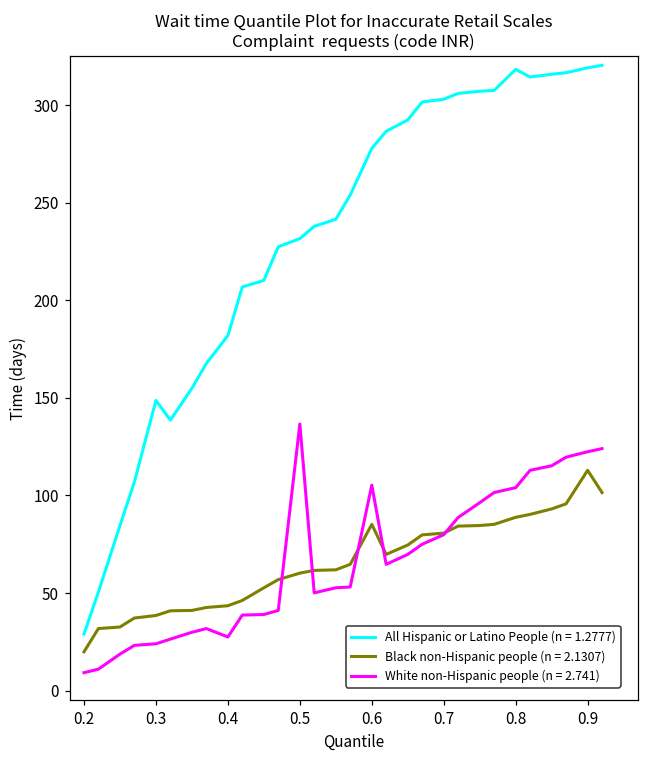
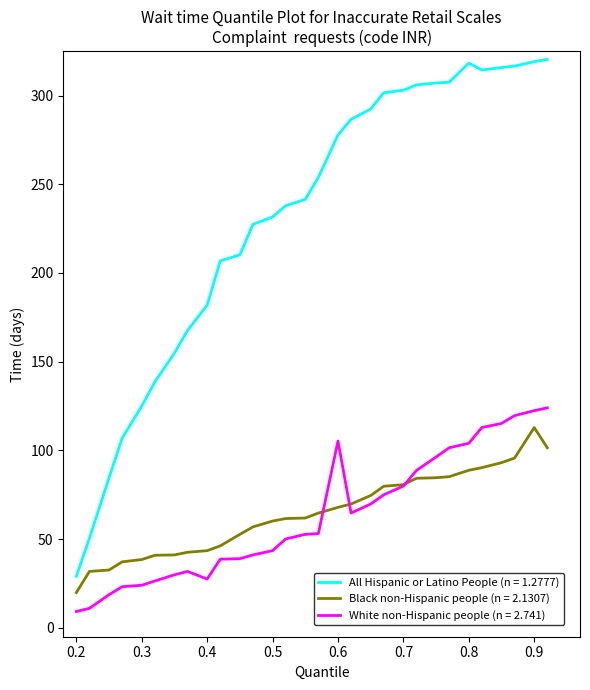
All Hispanic or Latino People (n = 1.2777), 0.3: 149 -> 125
White non-Hispanic people (n = 2.741), 0.5: 137 -> 44
Black non-Hispanic people (n = 2.1307), 0.6: 85 -> 68
